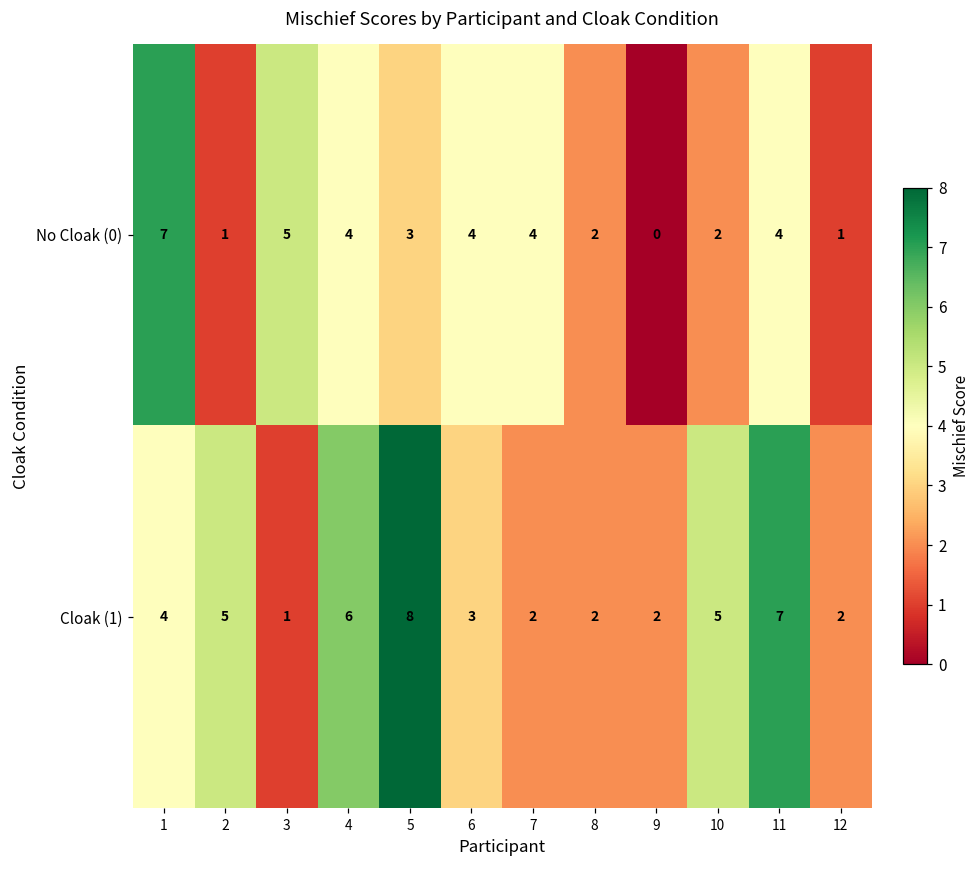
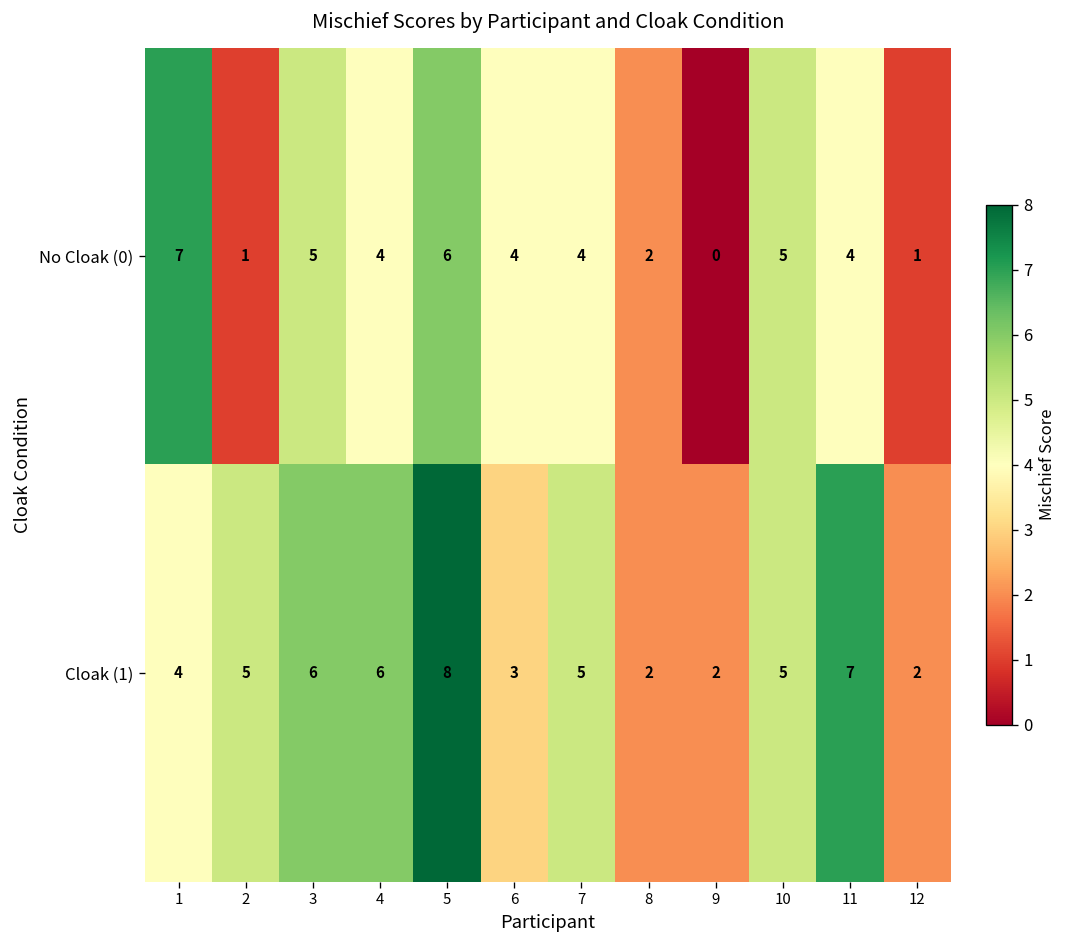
No Cloak (0), 5: 3 -> 6
No Cloak (0), 10: 2 -> 5
Cloak (1), 3: 1 -> 6
Cloak (1), 7: 2 -> 5
